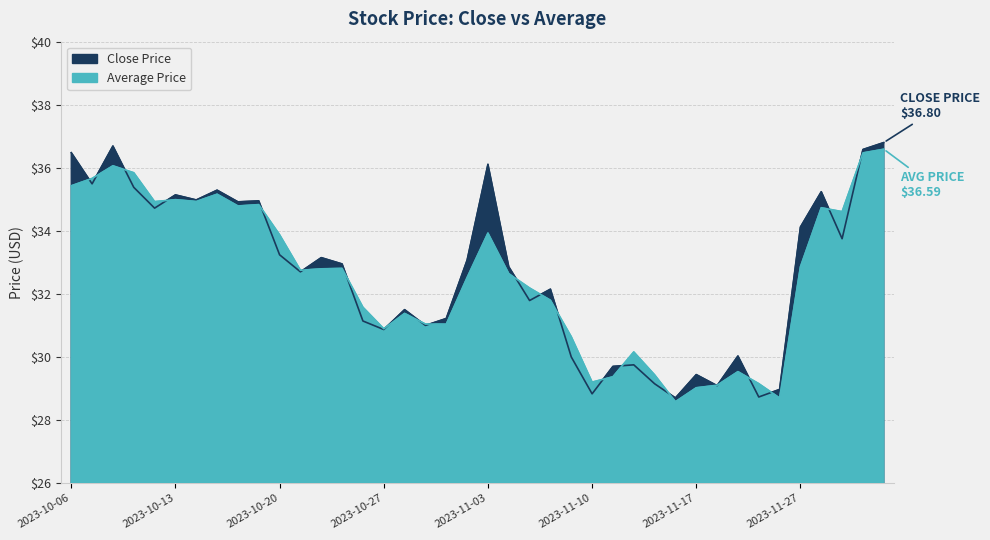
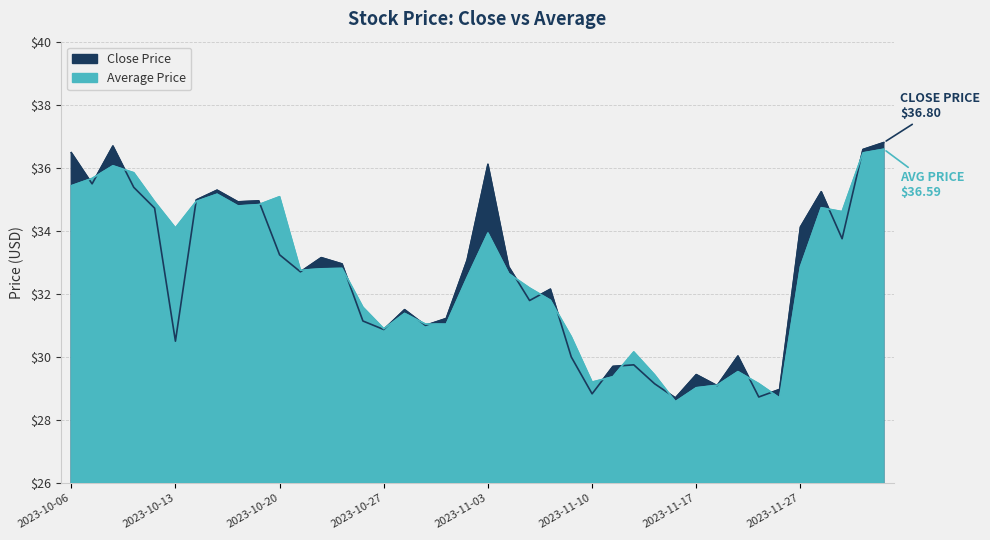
Close Price, 2023-10-13: $35.1 -> $30.5
Average Price, 2023-10-13: $35.0 -> $34.1
Average Price, 2023-10-20: $33.9 -> $35.1
